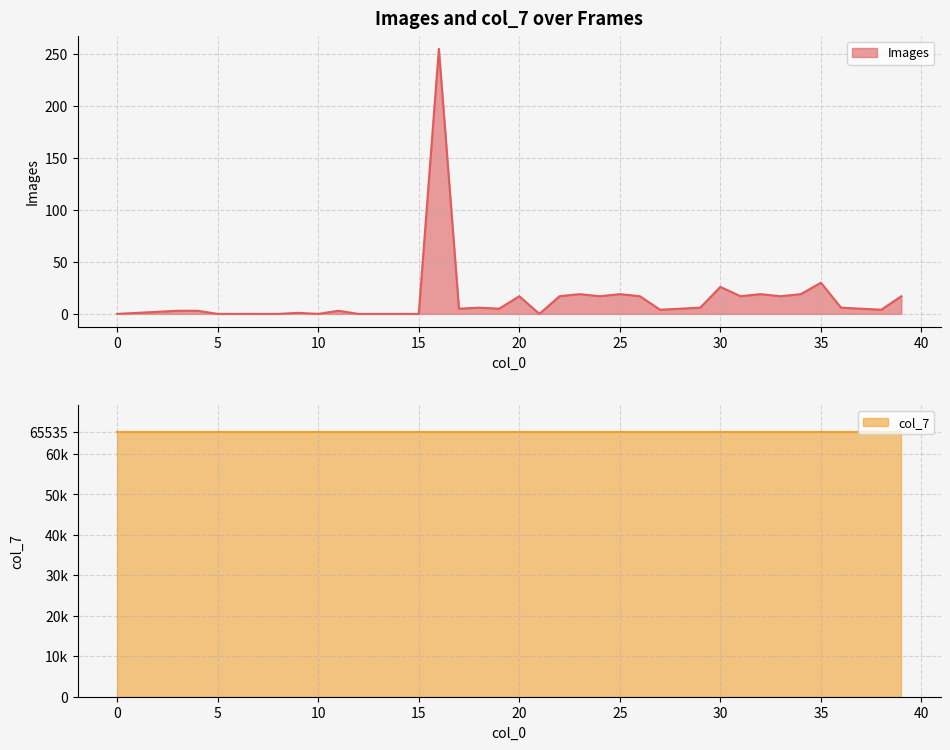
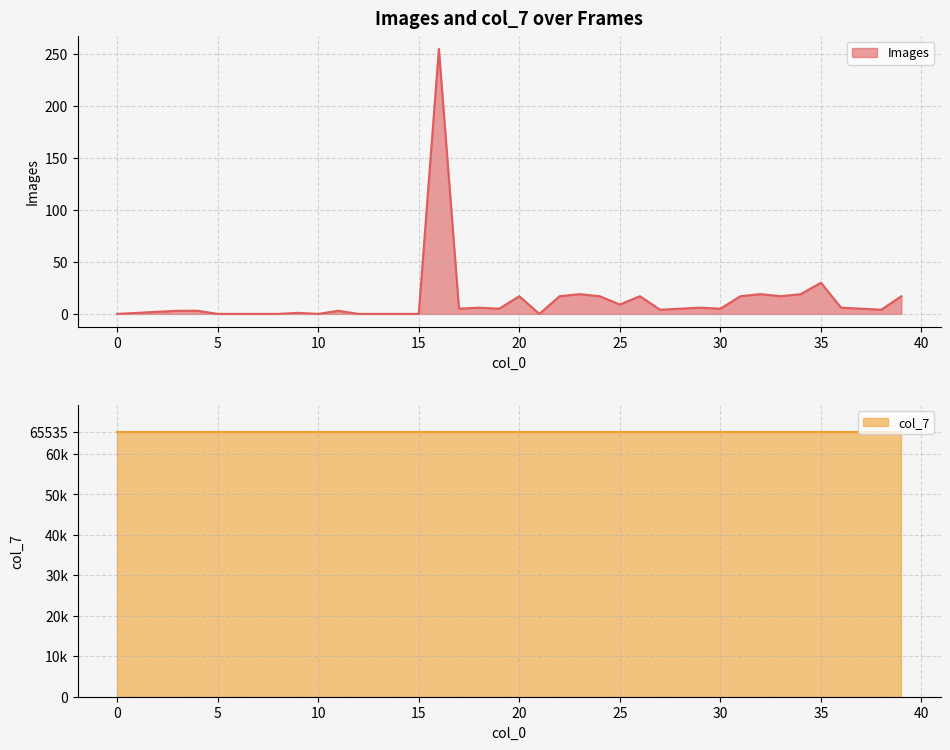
Images and col_7 over Frames, 25: 19 -> 9
Images and col_7 over Frames, 30: 26 -> 5
